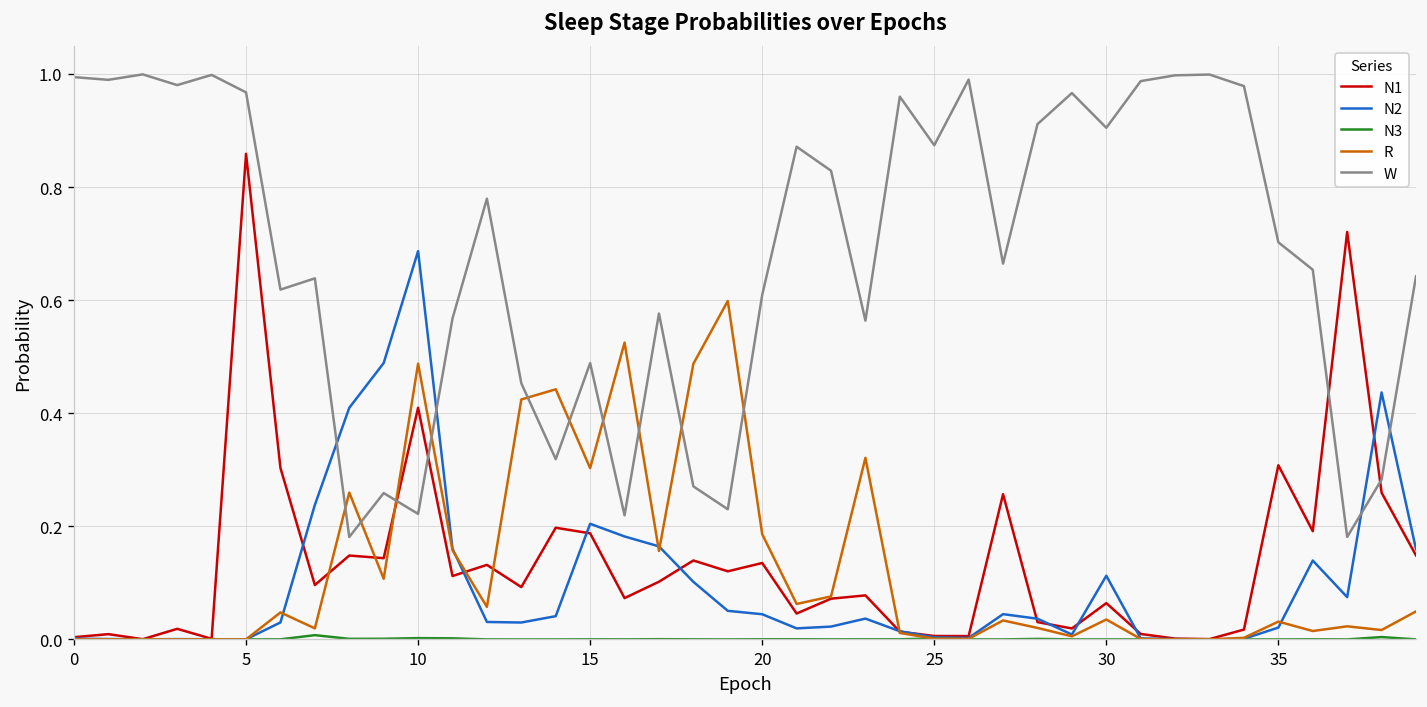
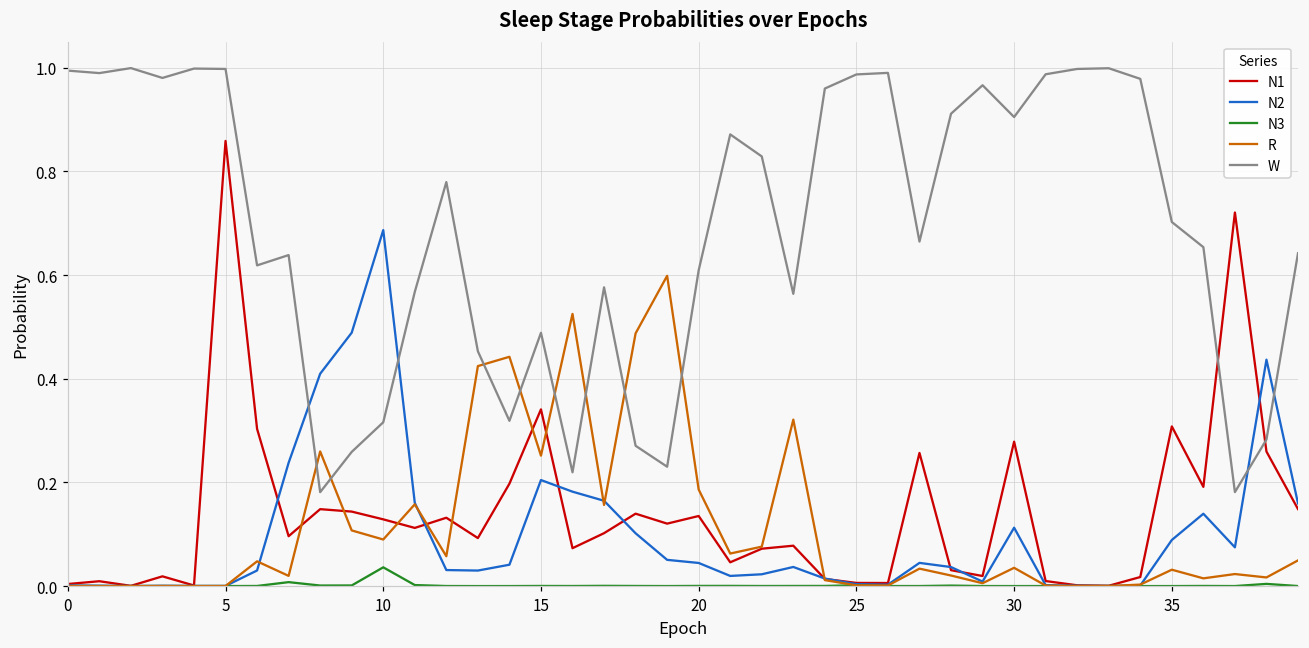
W, 5: 0.97 -> 1.00
N1, 10: 0.41 -> 0.13
N3, 10: 0.00 -> 0.04
R, 10: 0.49 -> 0.09
W, 10: 0.22 -> 0.32
N1, 15: 0.19 -> 0.34
R, 15: 0.30 -> 0.25
W, 25: 0.87 -> 0.99
N1, 30: 0.06 -> 0.28
N2, 35: 0.02 -> 0.09
